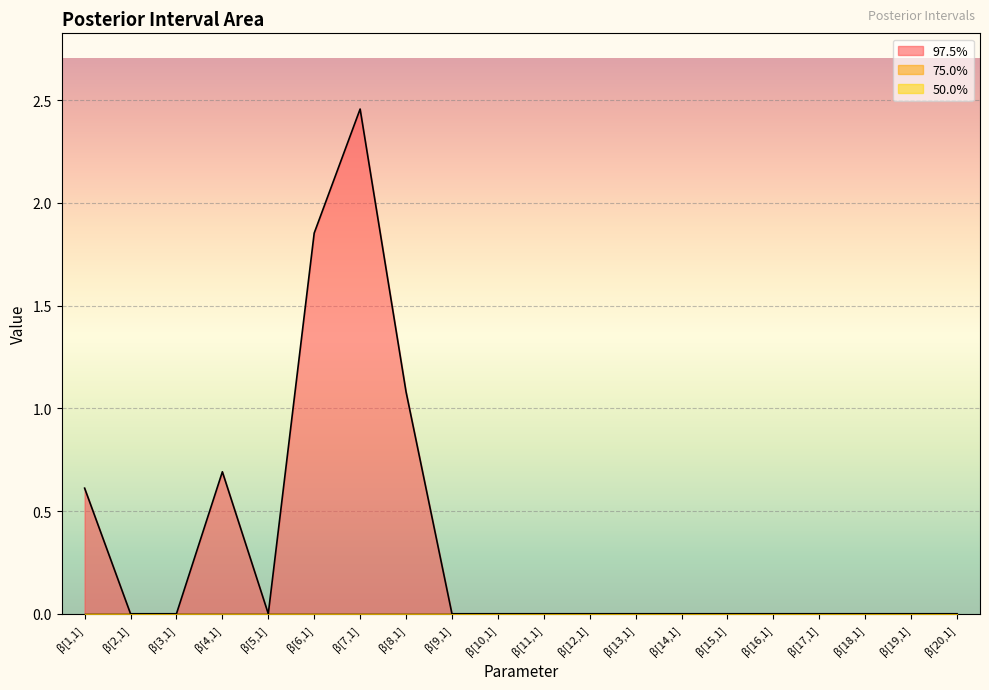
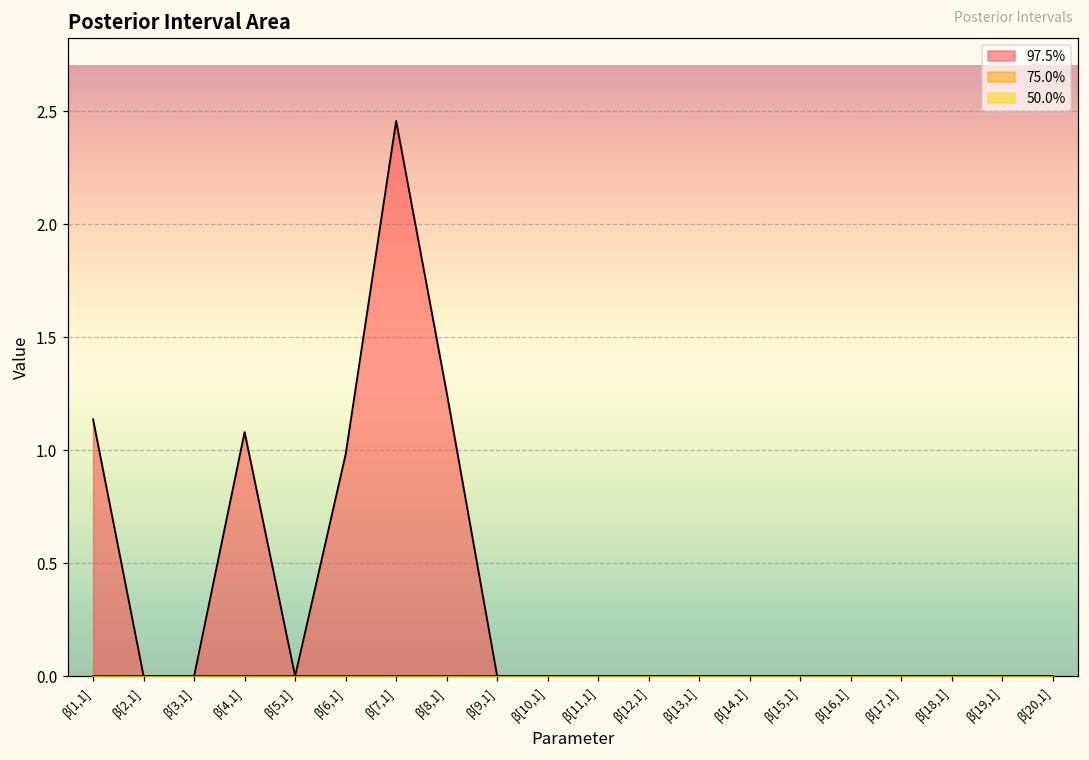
97.5%, β[1,1]: 0.61 -> 1.14
97.5%, β[4,1]: 0.69 -> 1.08
97.5%, β[6,1]: 1.85 -> 0.98
97.5%, β[8,1]: 1.08 -> 1.26
